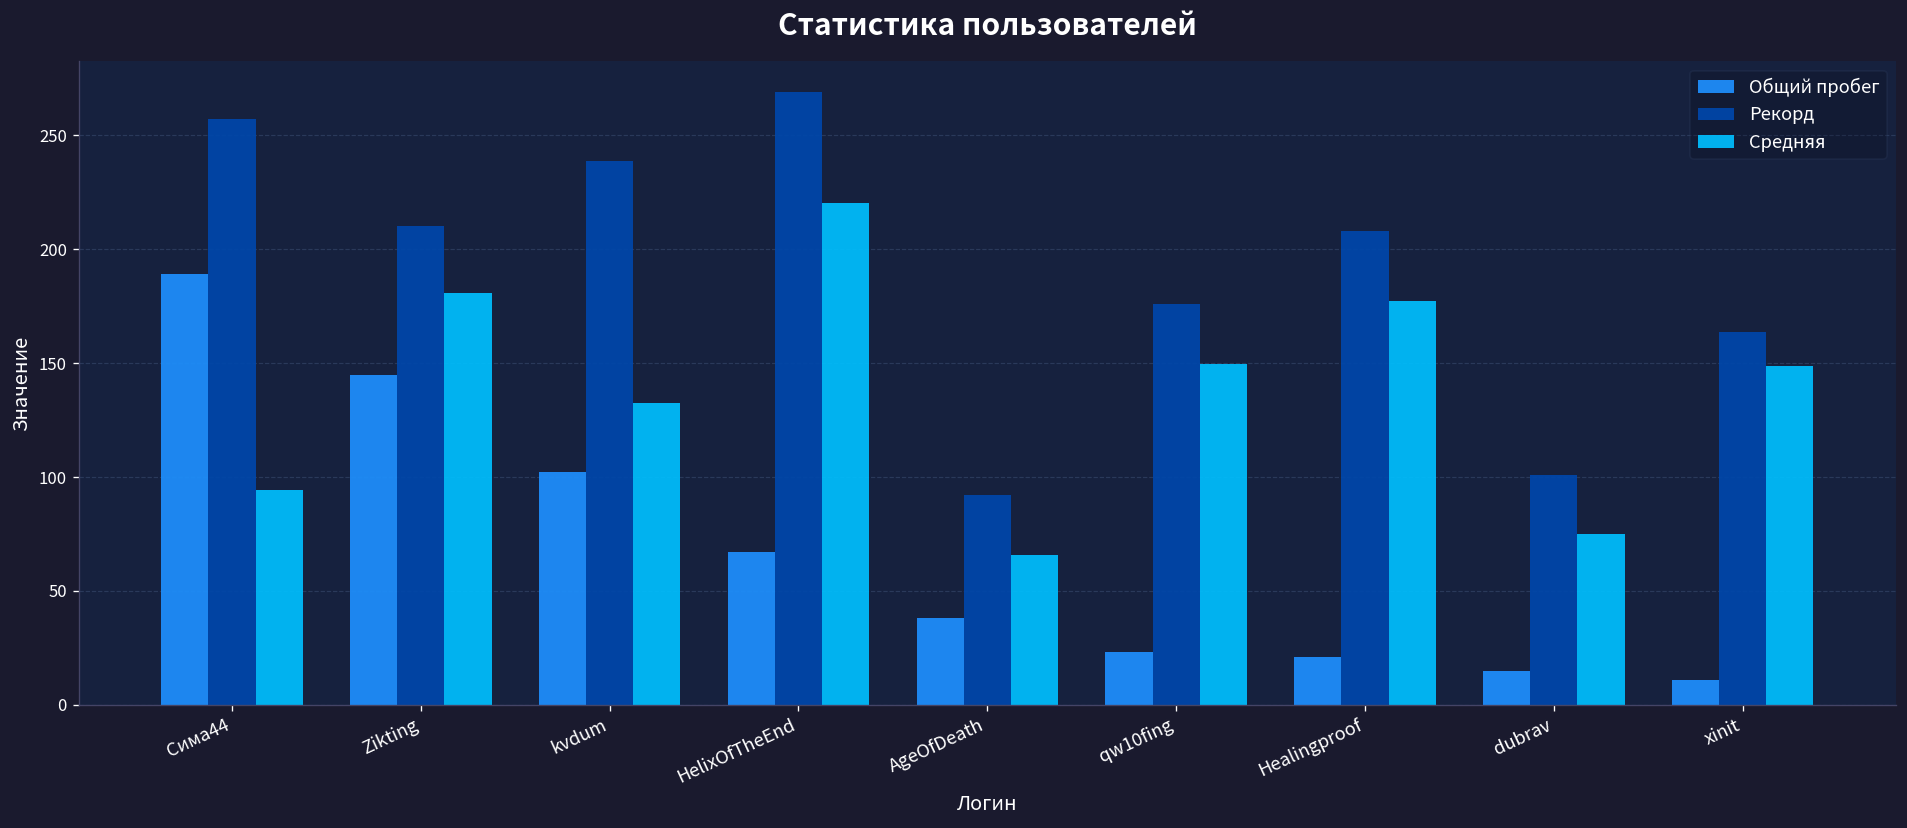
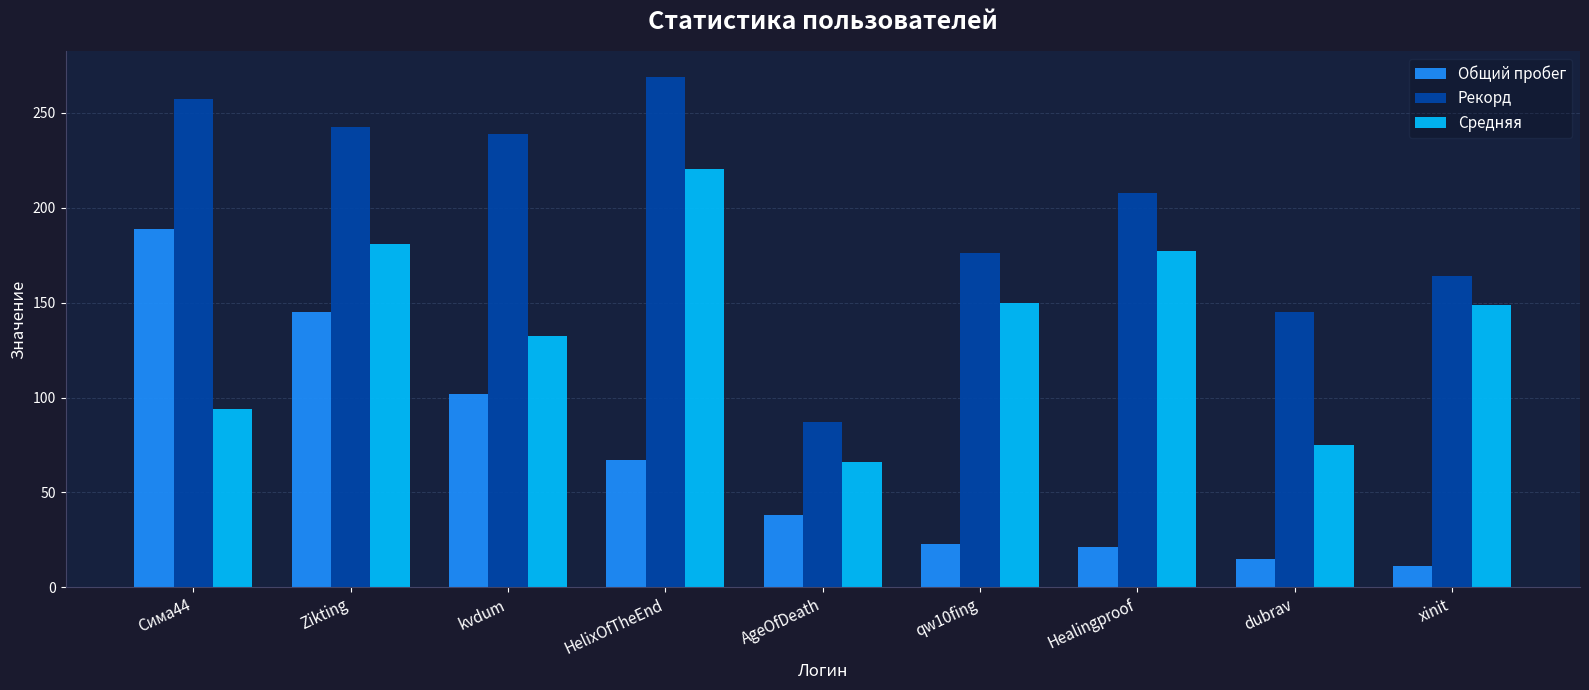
Рекорд, Zikting: 210 -> 243
Рекорд, AgeOfDeath: 92 -> 87
Рекорд, dubrav: 101 -> 145
